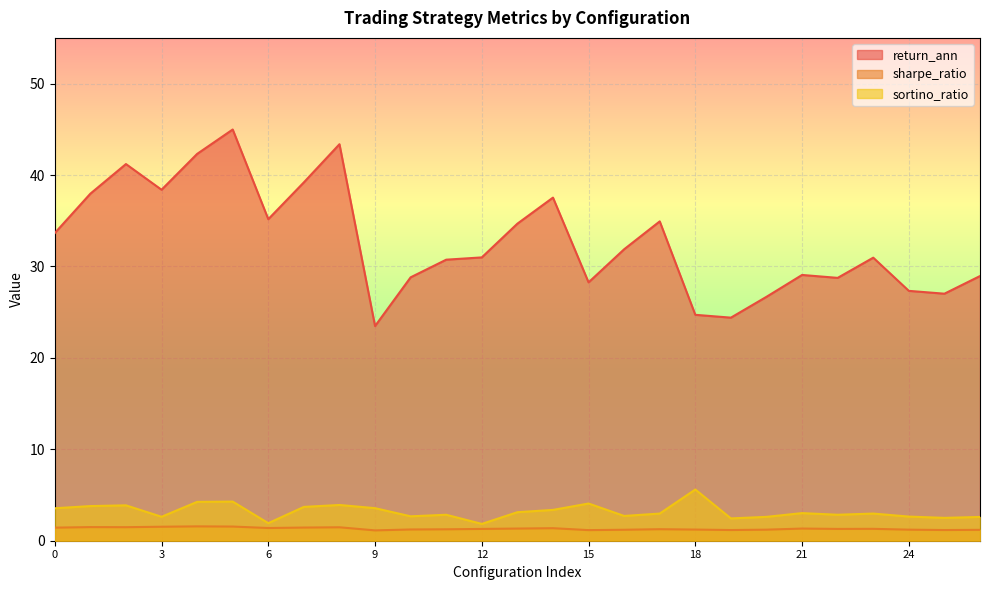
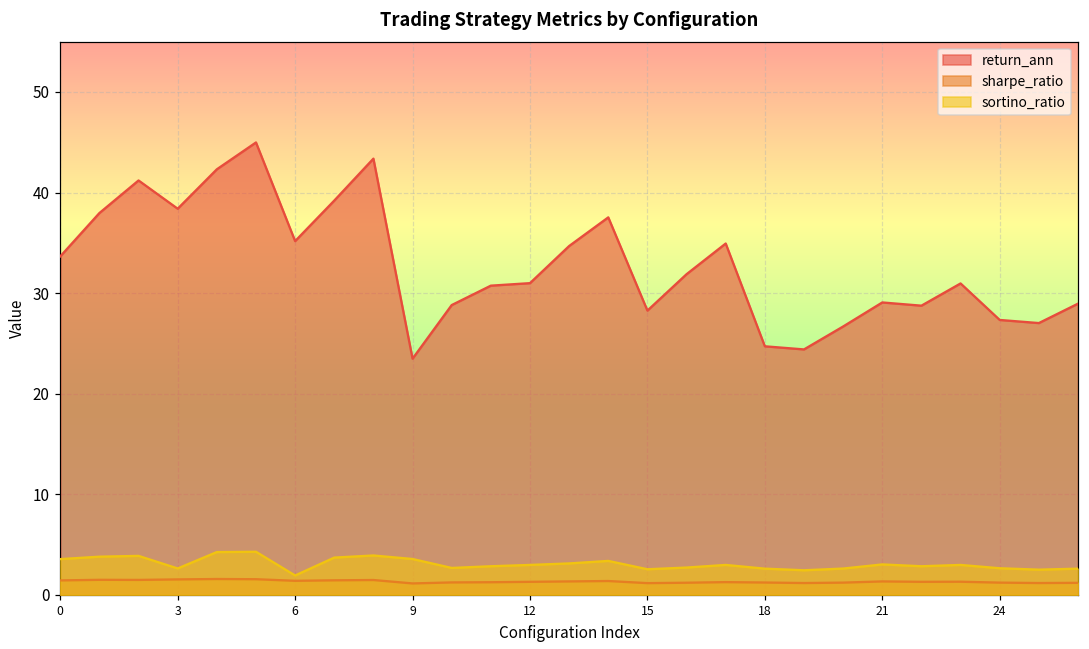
sortino_ratio, 12: 2 -> 3
sortino_ratio, 15: 4 -> 3
sortino_ratio, 18: 6 -> 3
